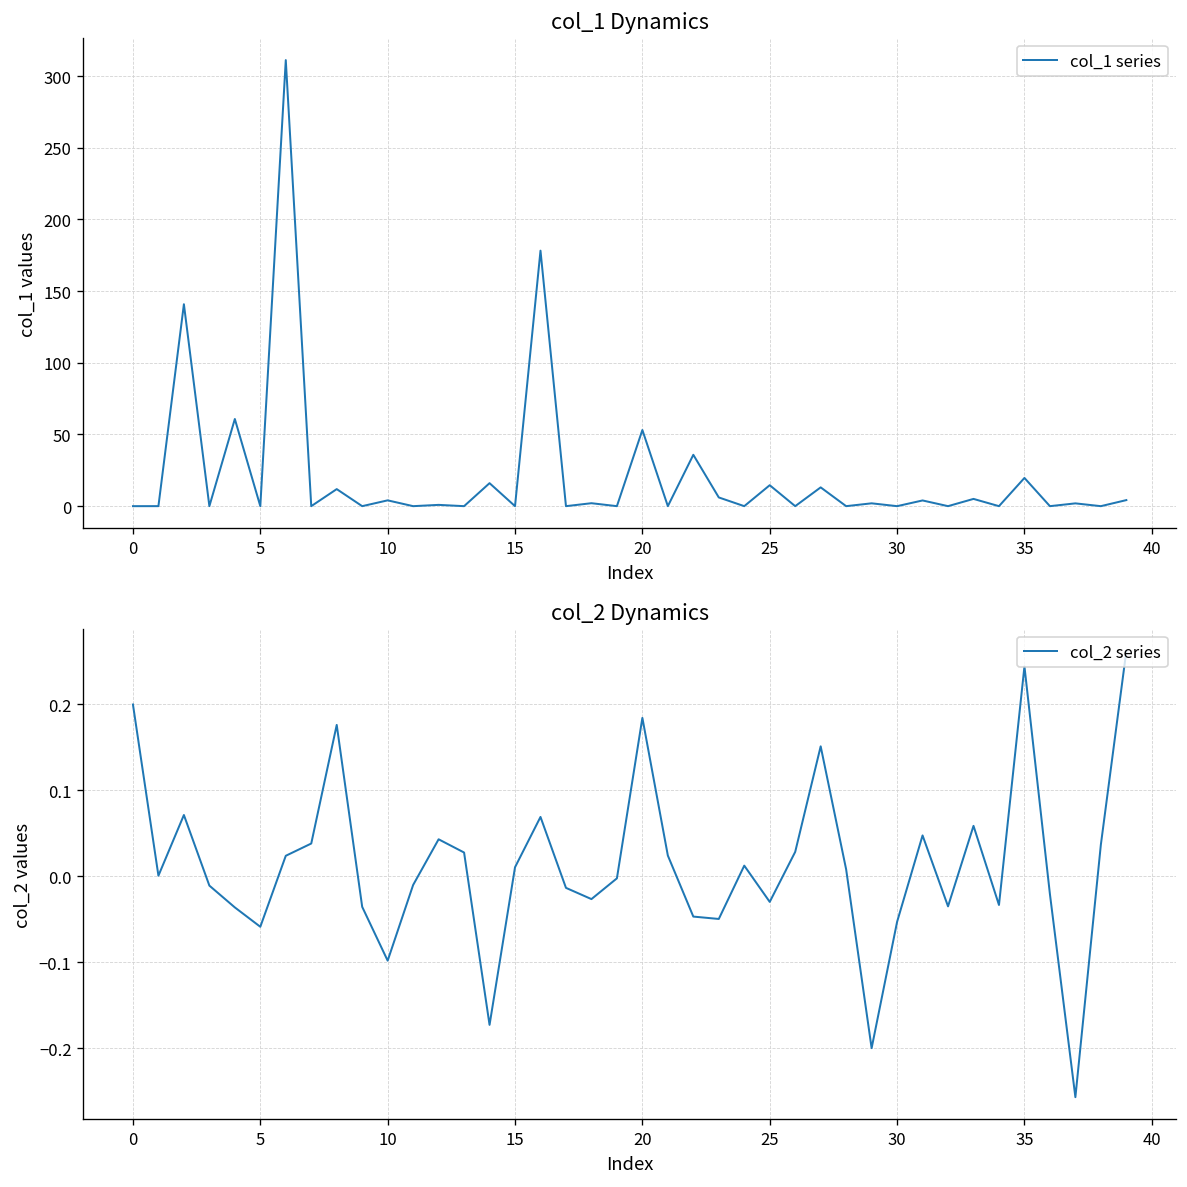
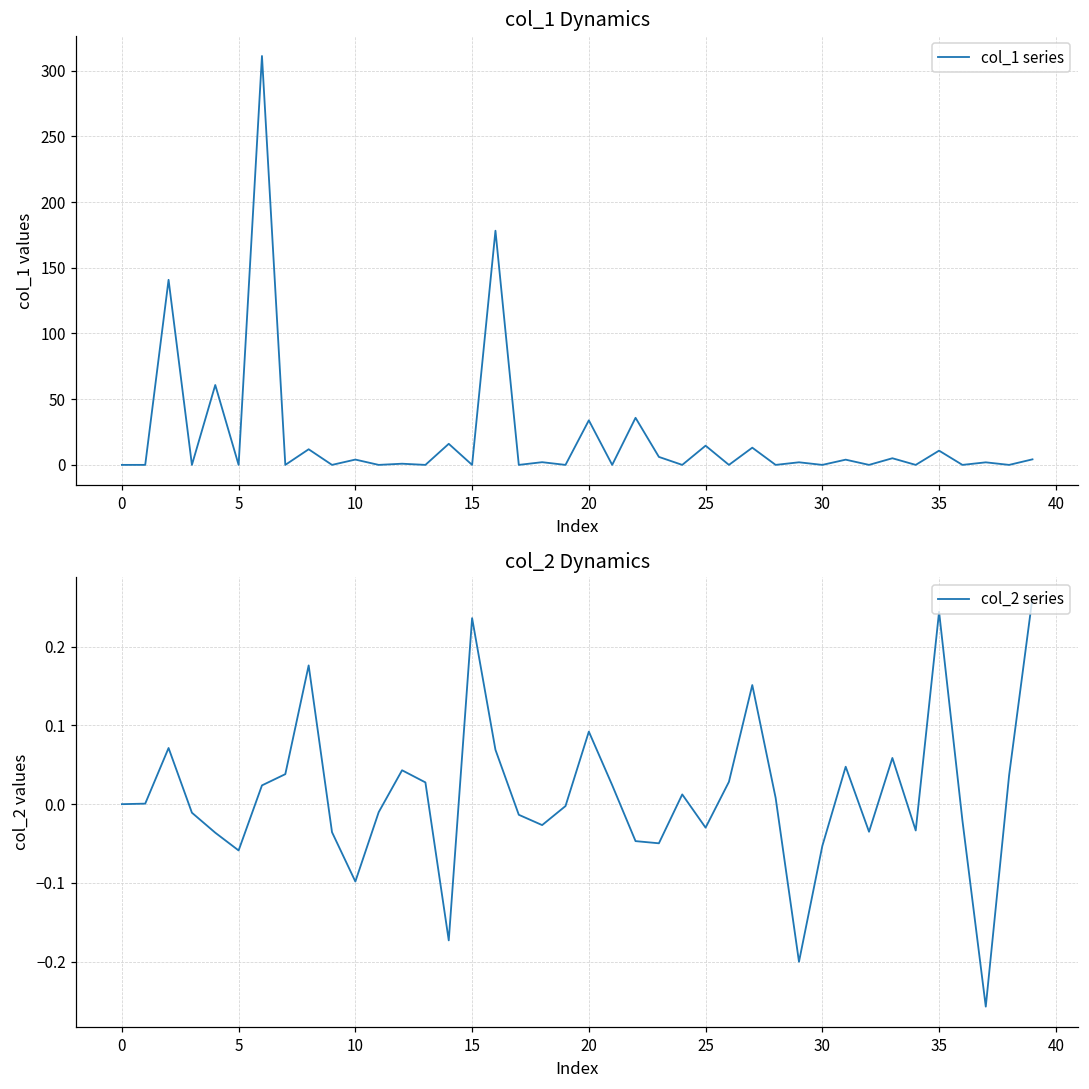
col_1 Dynamics, 20: 53 -> 34
col_1 Dynamics, 35: 20 -> 11
col_2 Dynamics, 0: 0.2 -> 0.0
col_2 Dynamics, 15: 0.01 -> 0.24
col_2 Dynamics, 20: 0.18 -> 0.09
